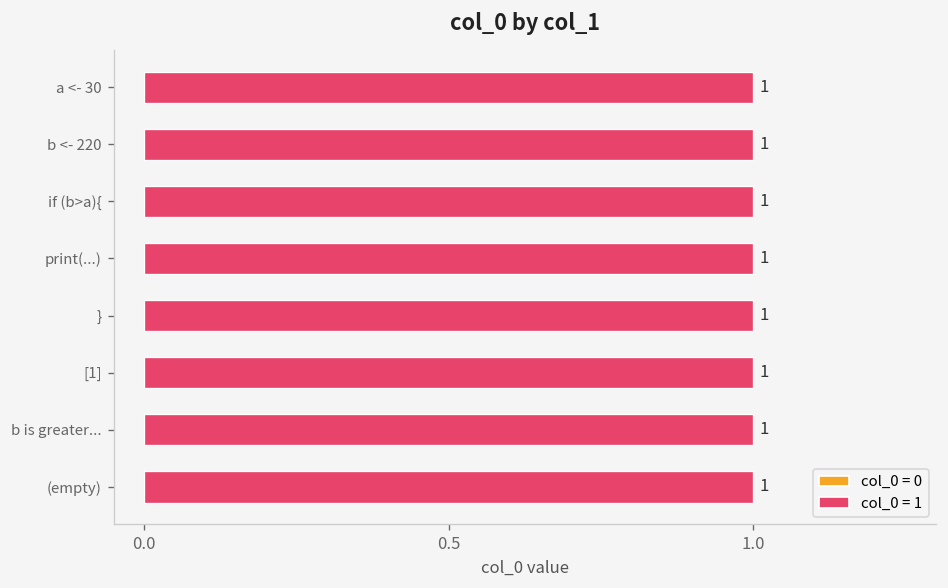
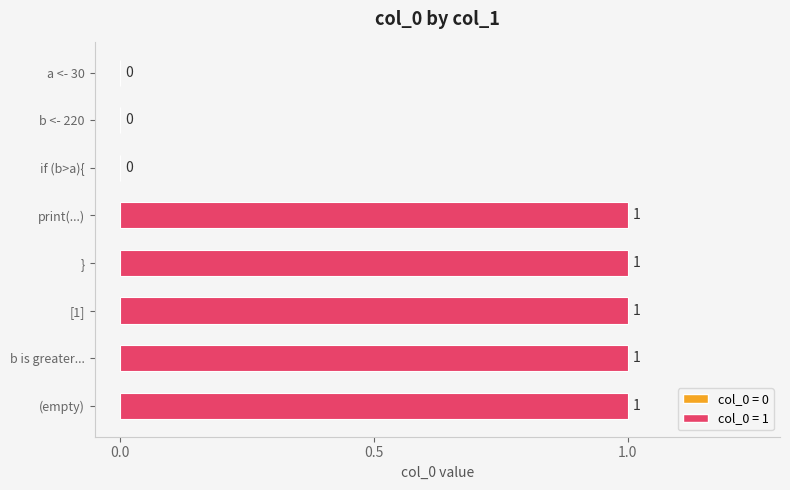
a <- 30: 1 -> 0
b <- 220: 1 -> 0
if (b>a){: 1 -> 0
